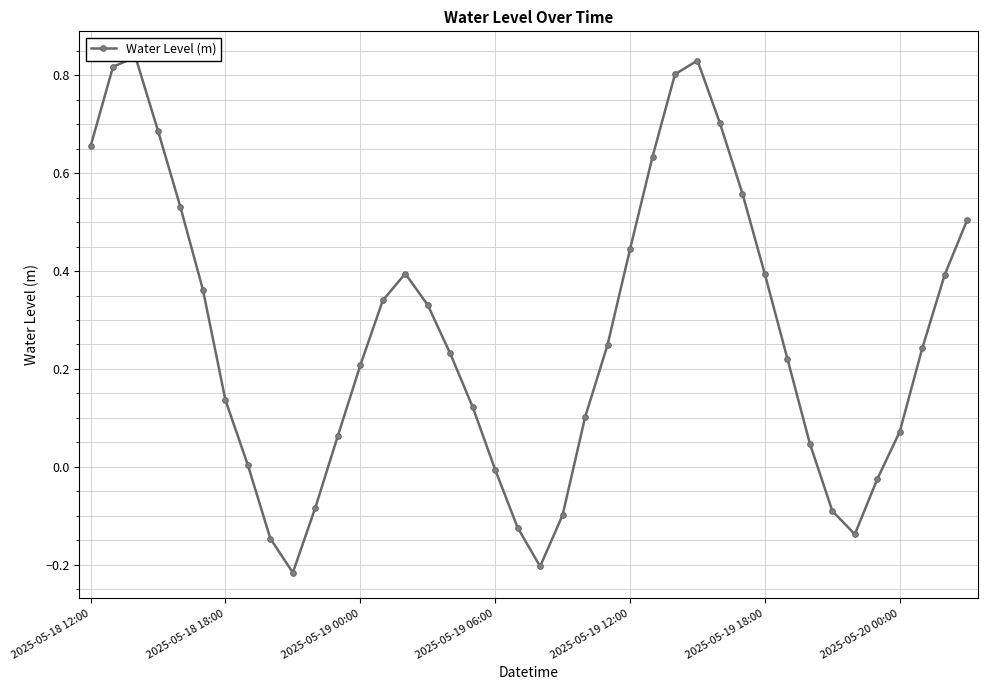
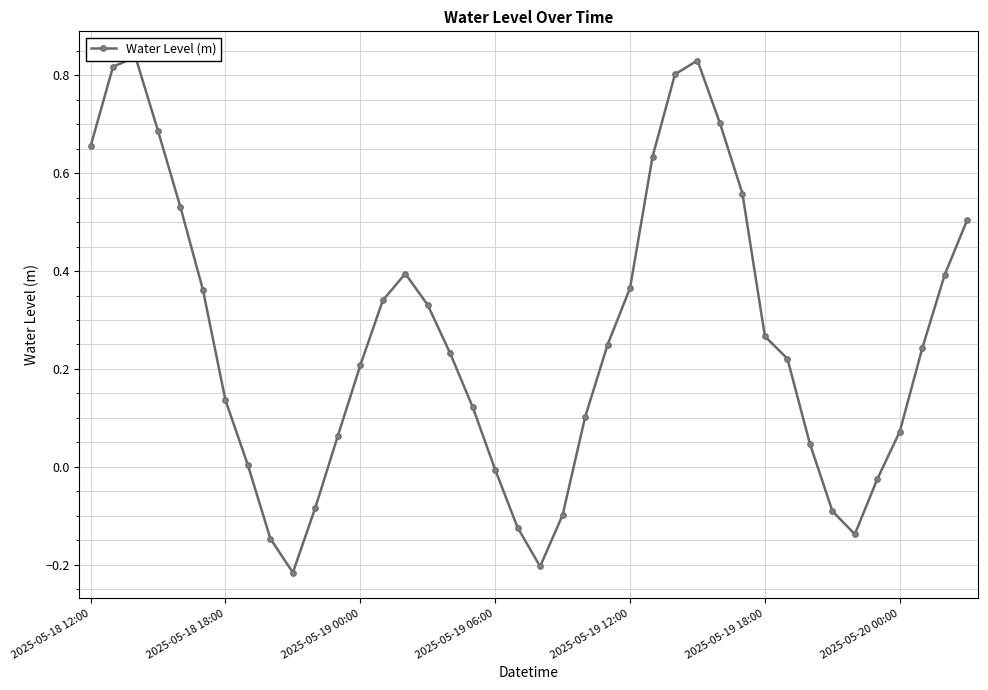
2025-05-19 12:00: 0.44 -> 0.37
2025-05-19 18:00: 0.39 -> 0.27
